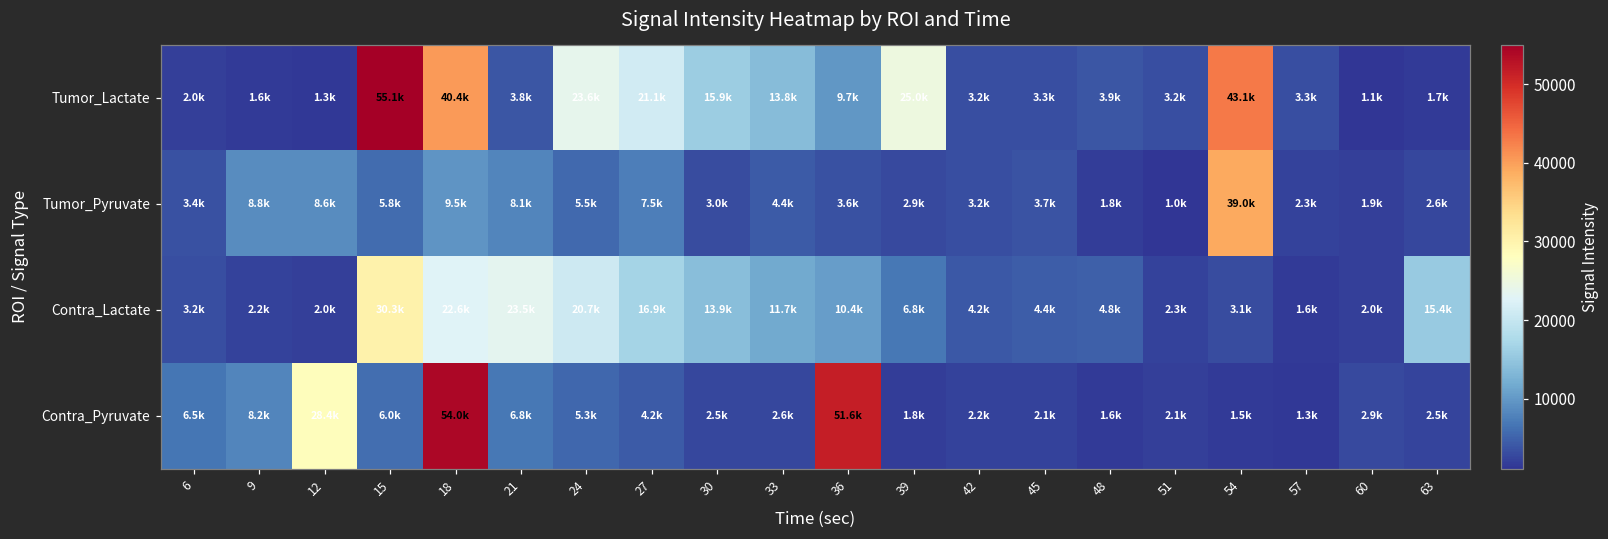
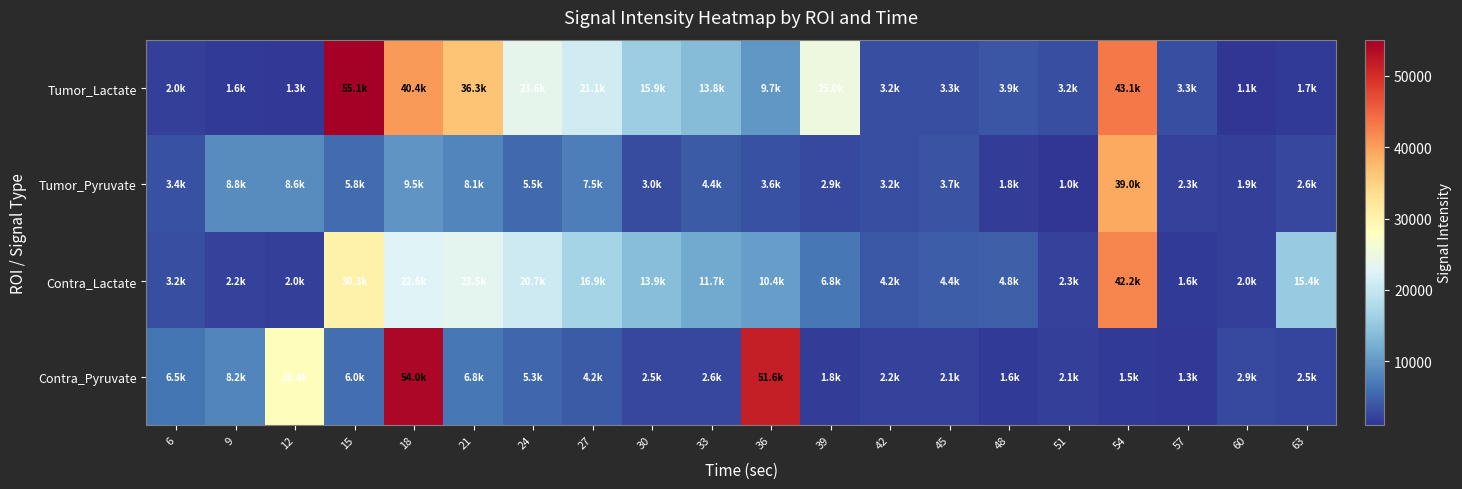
Tumor_Lactate, 21: 3.8k -> 36.3k
Contra_Lactate, 54: 3.1k -> 42.2k
